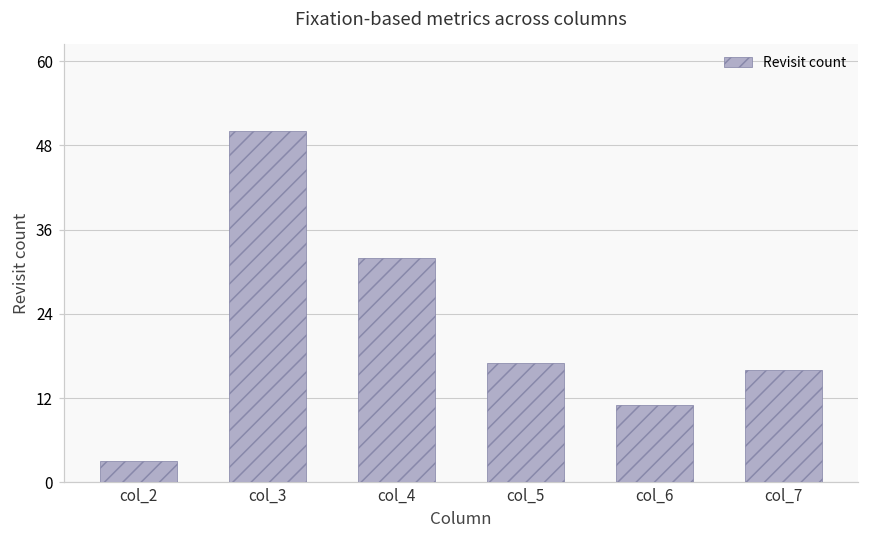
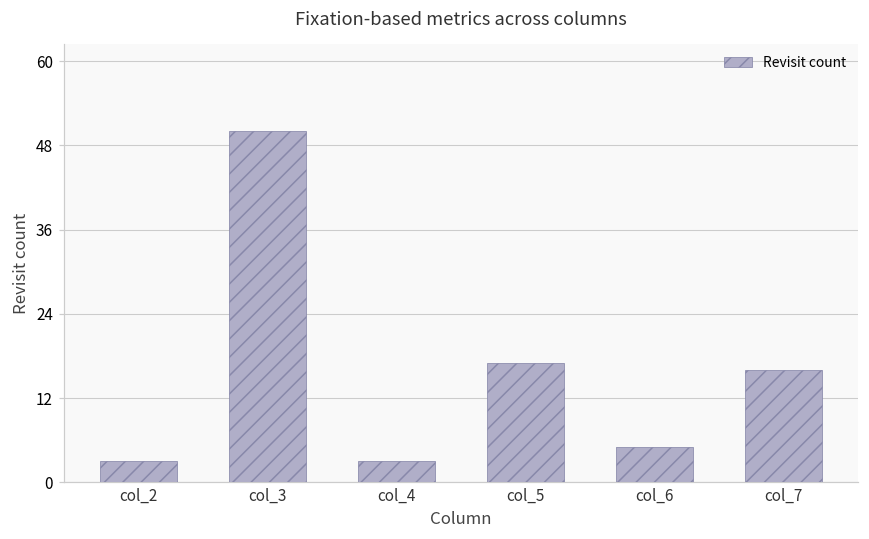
col_4: 32 -> 3
col_6: 11 -> 5
